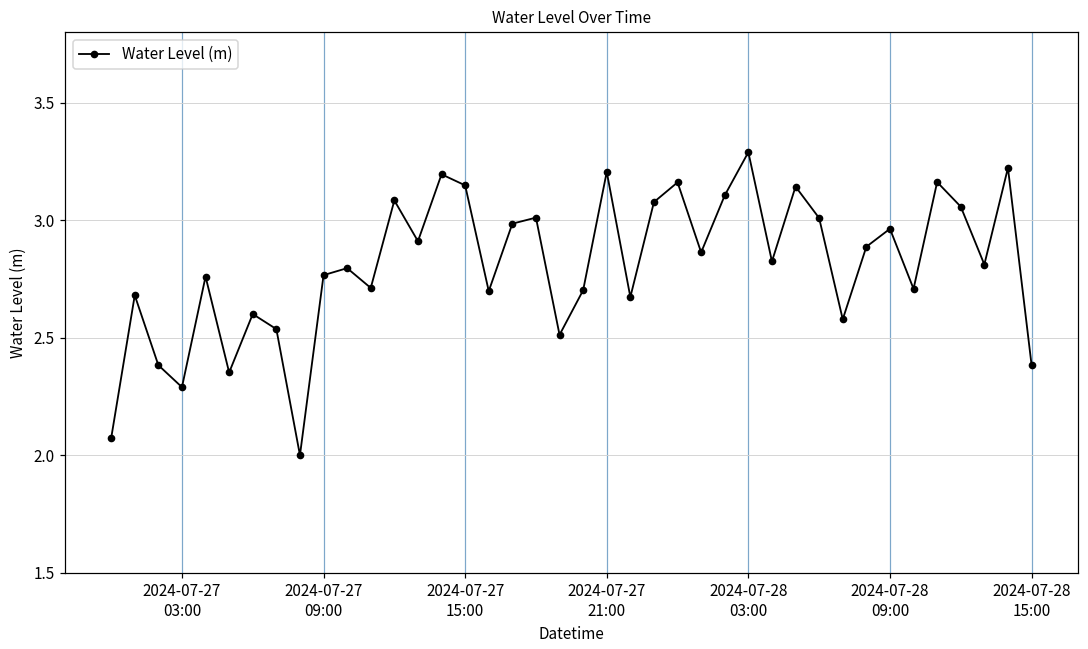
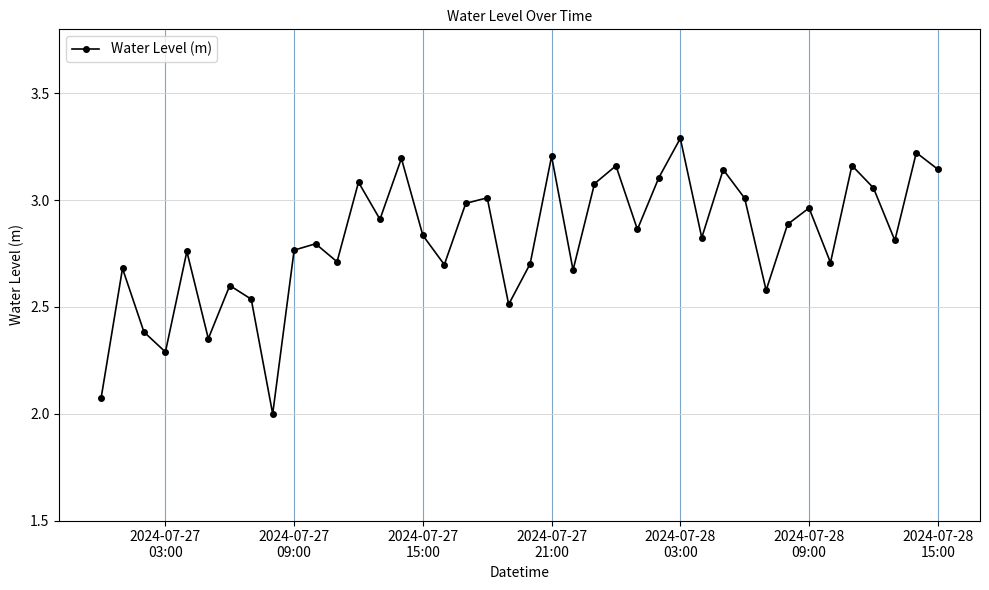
2024-07-27 15:00: 3.15 -> 2.84
2024-07-28 15:00: 2.38 -> 3.14
